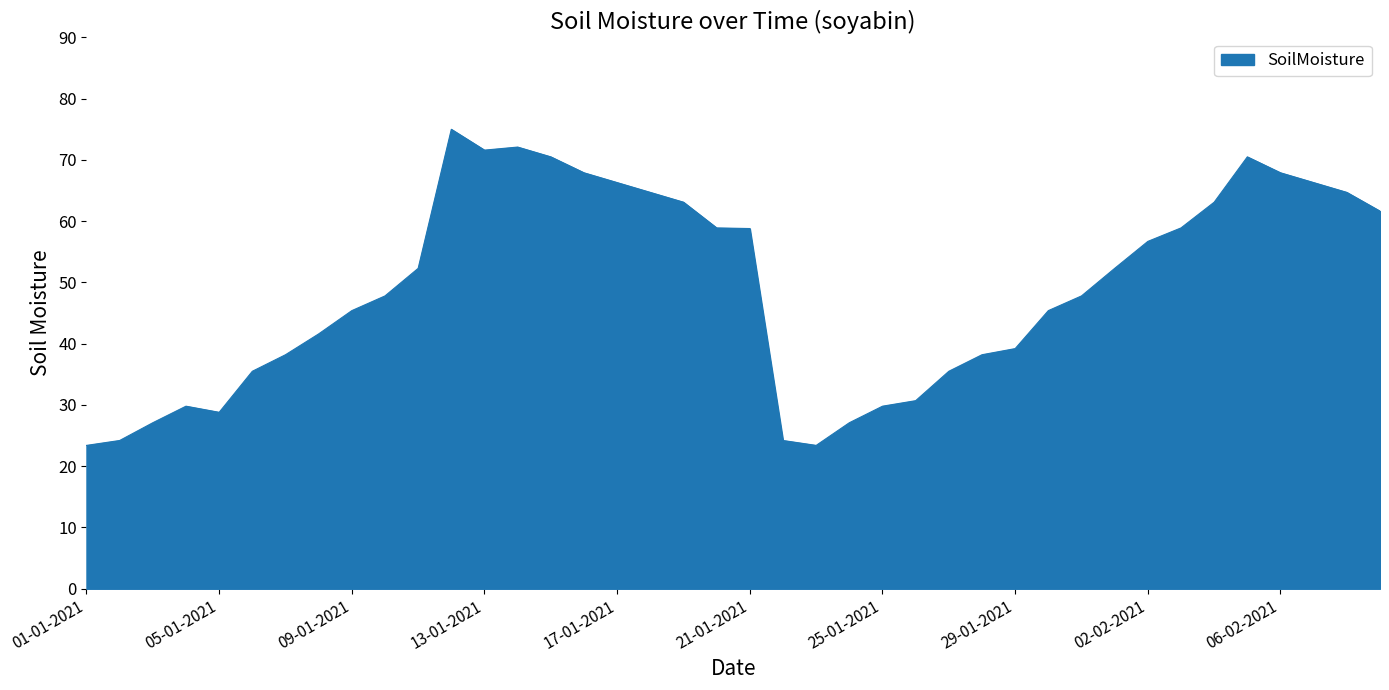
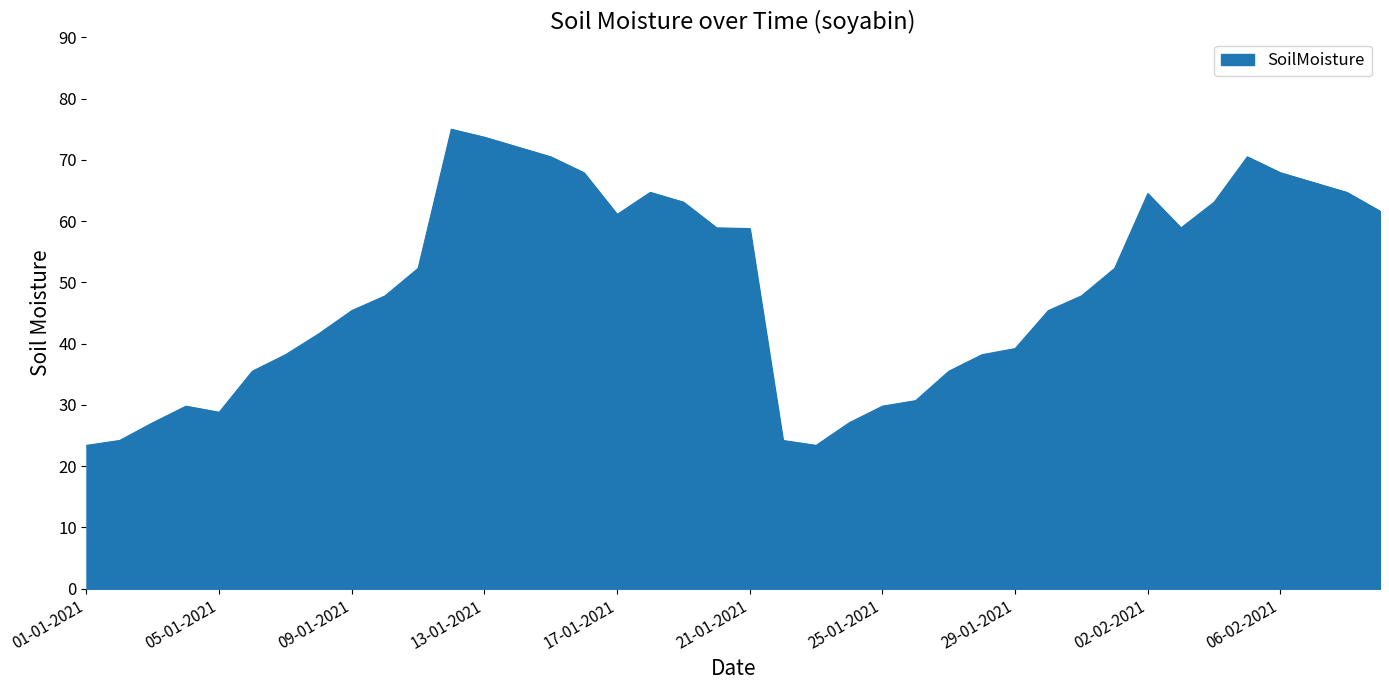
13-01-2021: 72 -> 74
17-01-2021: 66 -> 61
02-02-2021: 57 -> 65
